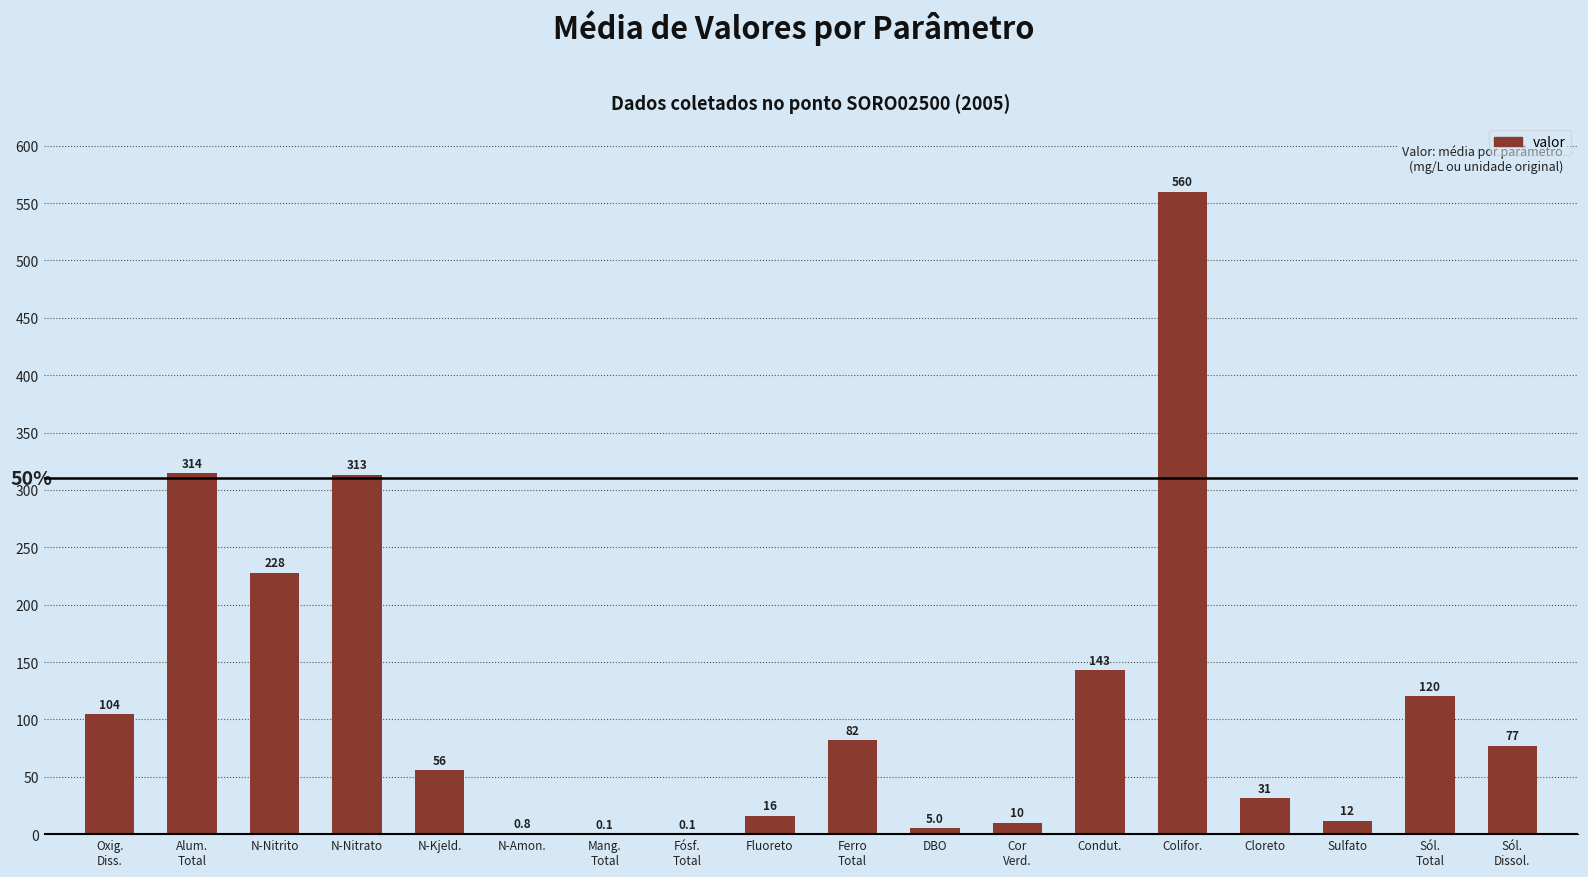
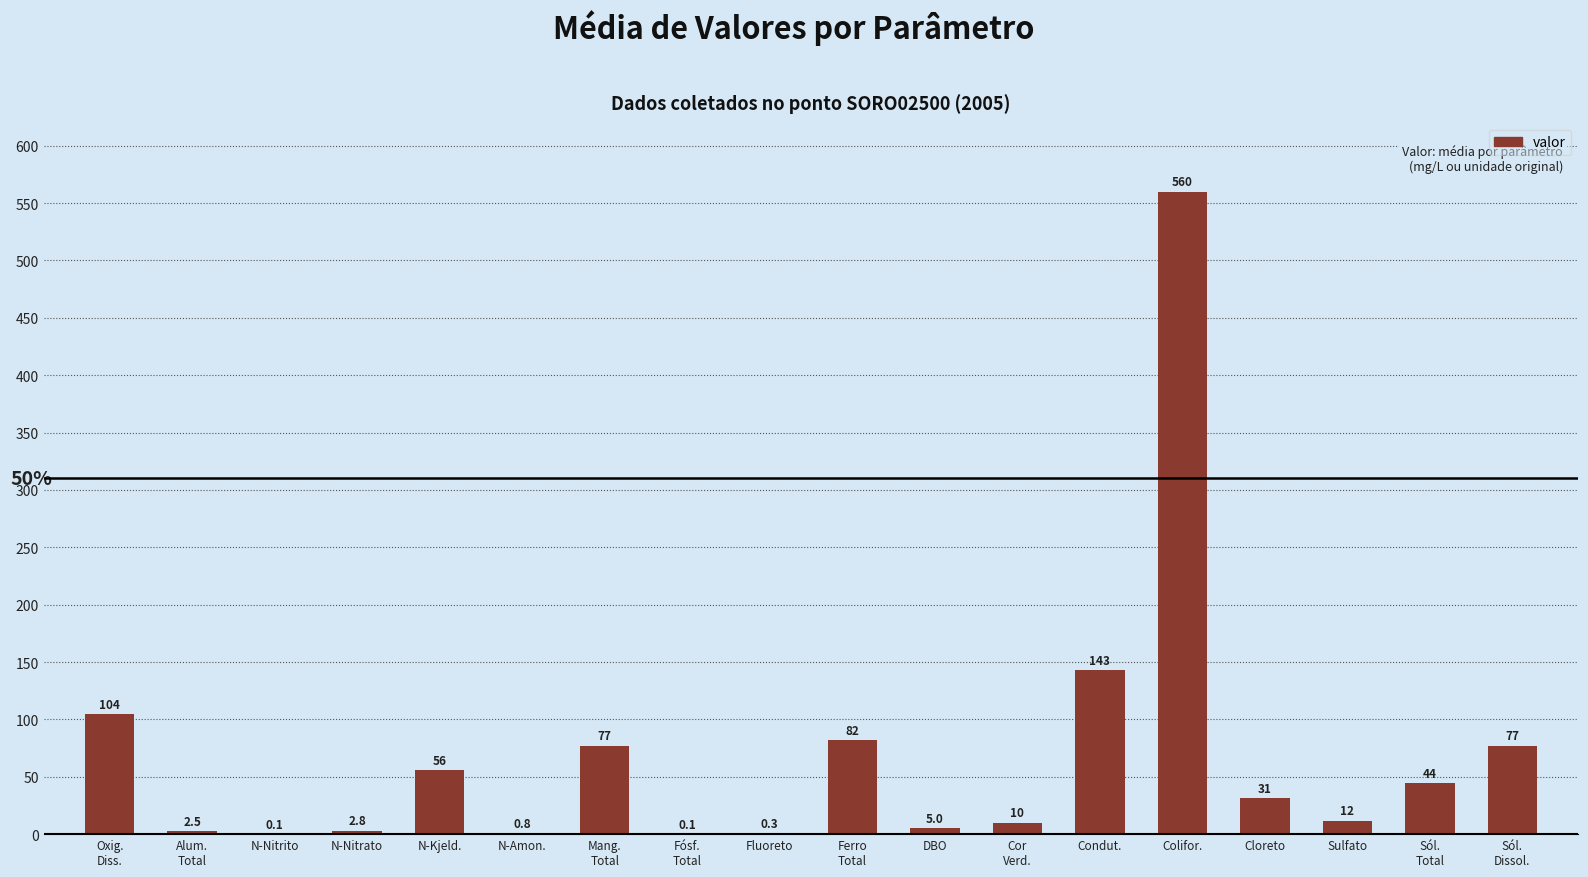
Alum. Total: 314 -> 2.5
N-Nitrito: 228 -> 0.1
N-Nitrato: 313 -> 2.8
Mang. Total: 0.1 -> 77
Fluoreto: 16 -> 0.3
Sól. Total: 120 -> 44
